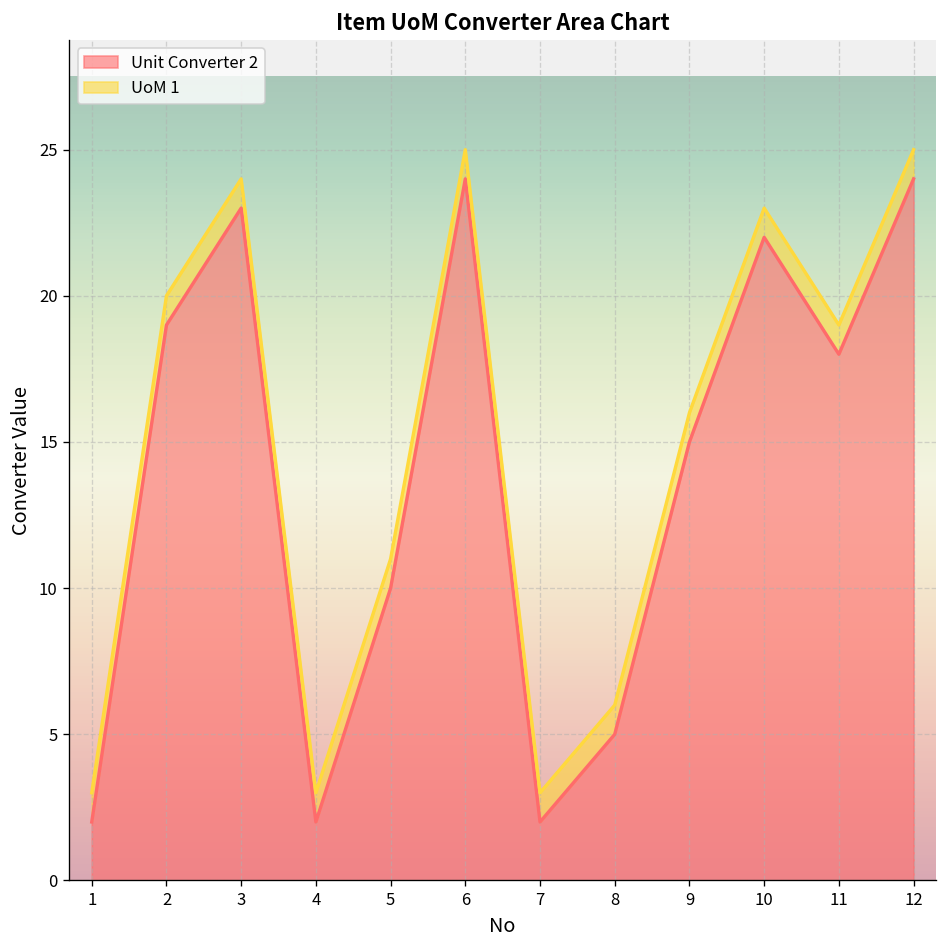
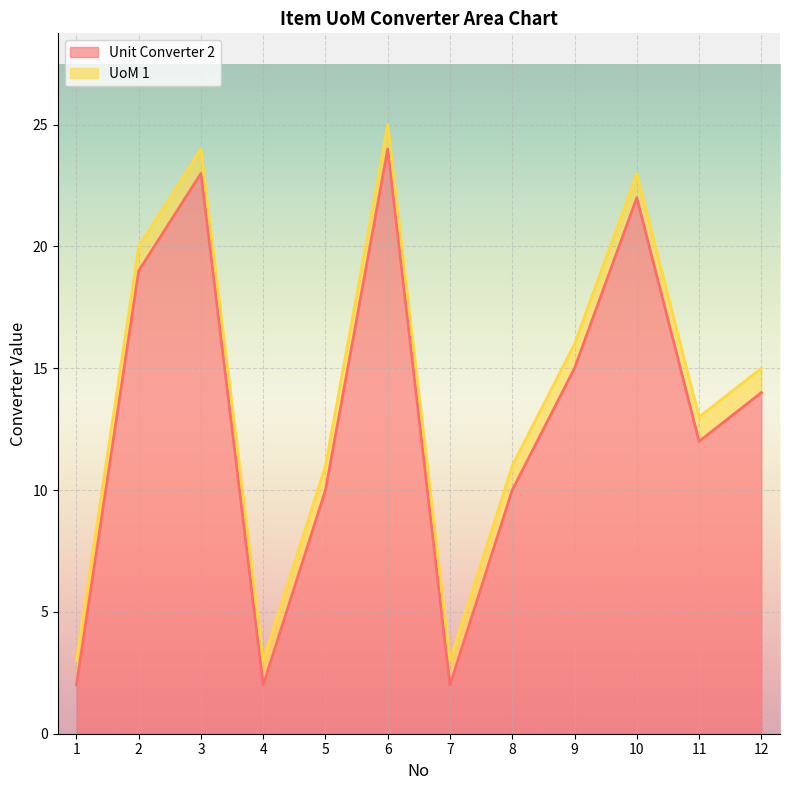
Unit Converter 2, 8: 5 -> 10
Unit Converter 2, 11: 18 -> 12
Unit Converter 2, 12: 24 -> 14
